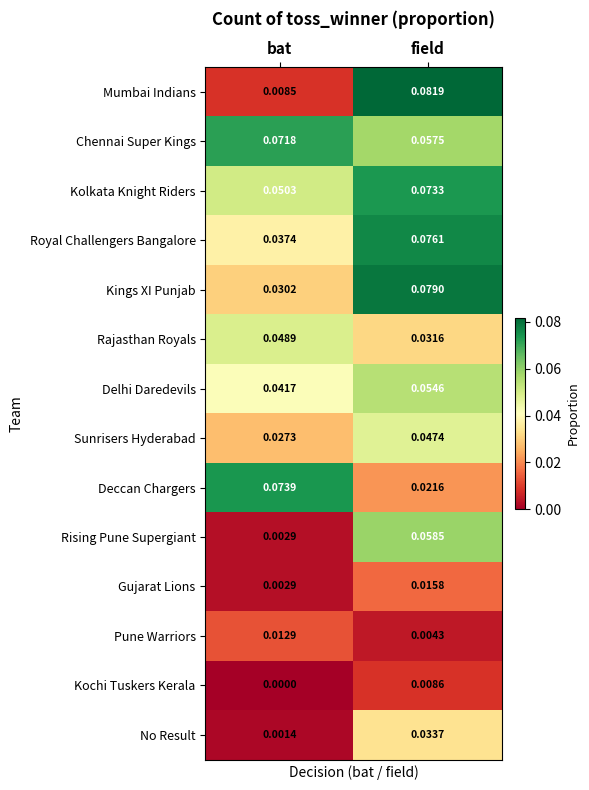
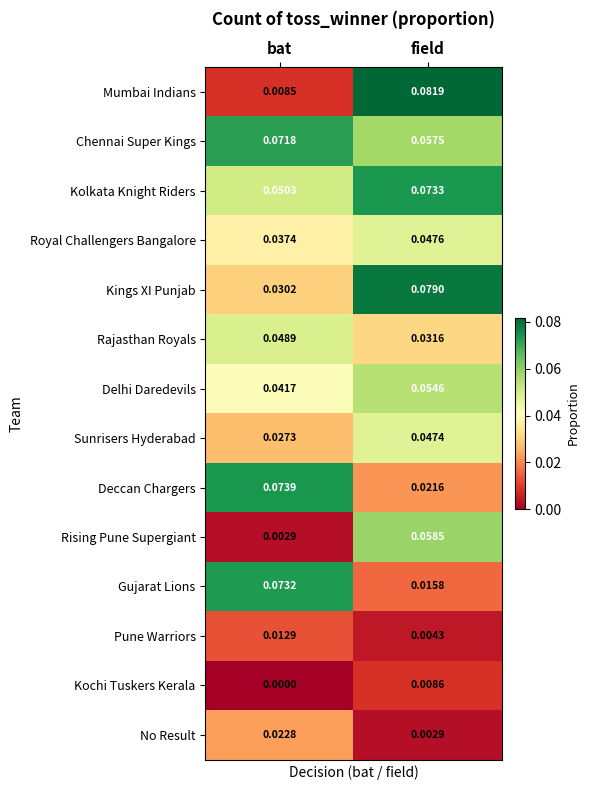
Royal Challengers Bangalore, field: 0.0761 -> 0.0476
Gujarat Lions, bat: 0.0029 -> 0.0732
No Result, bat: 0.0014 -> 0.0228
No Result, field: 0.0337 -> 0.0029
